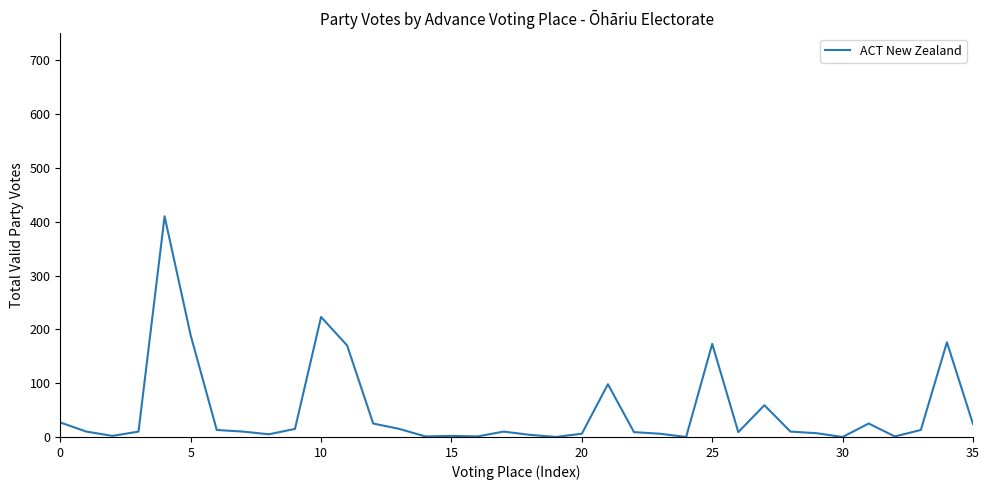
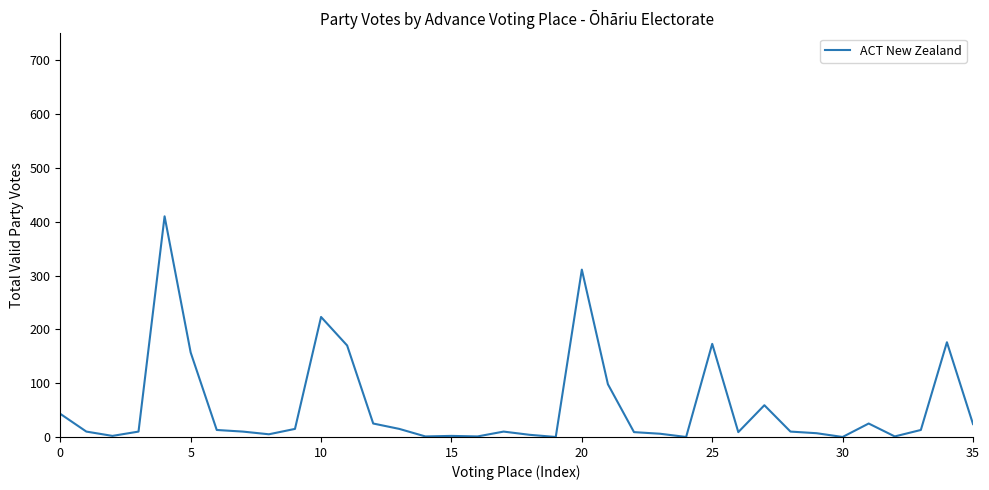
0: 30 -> 40
5: 190 -> 160
20: 10 -> 310
